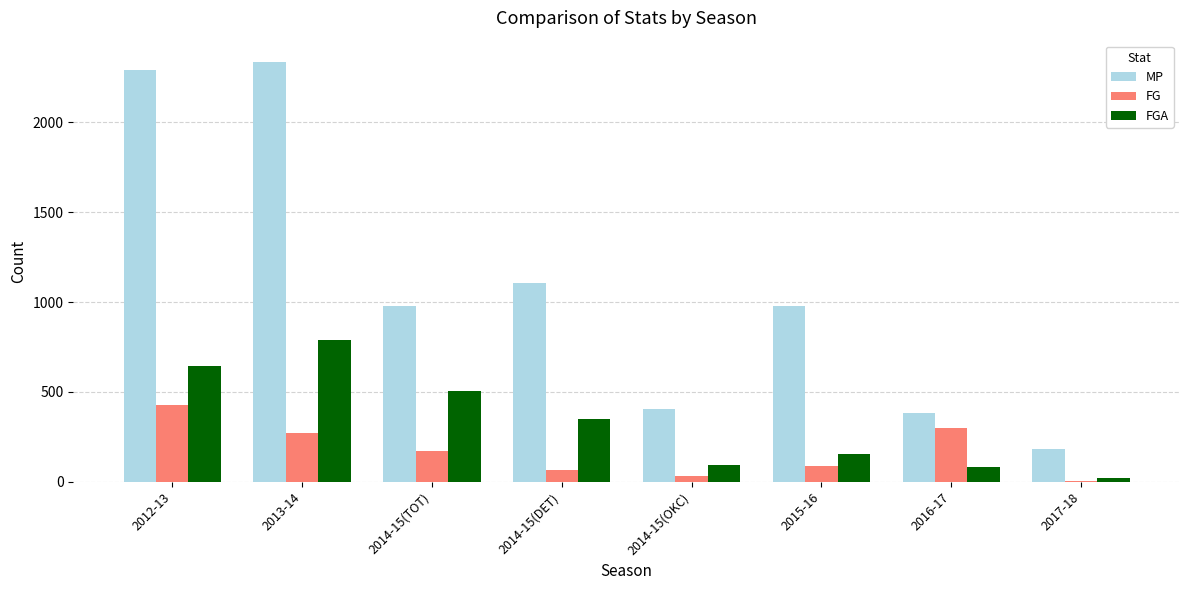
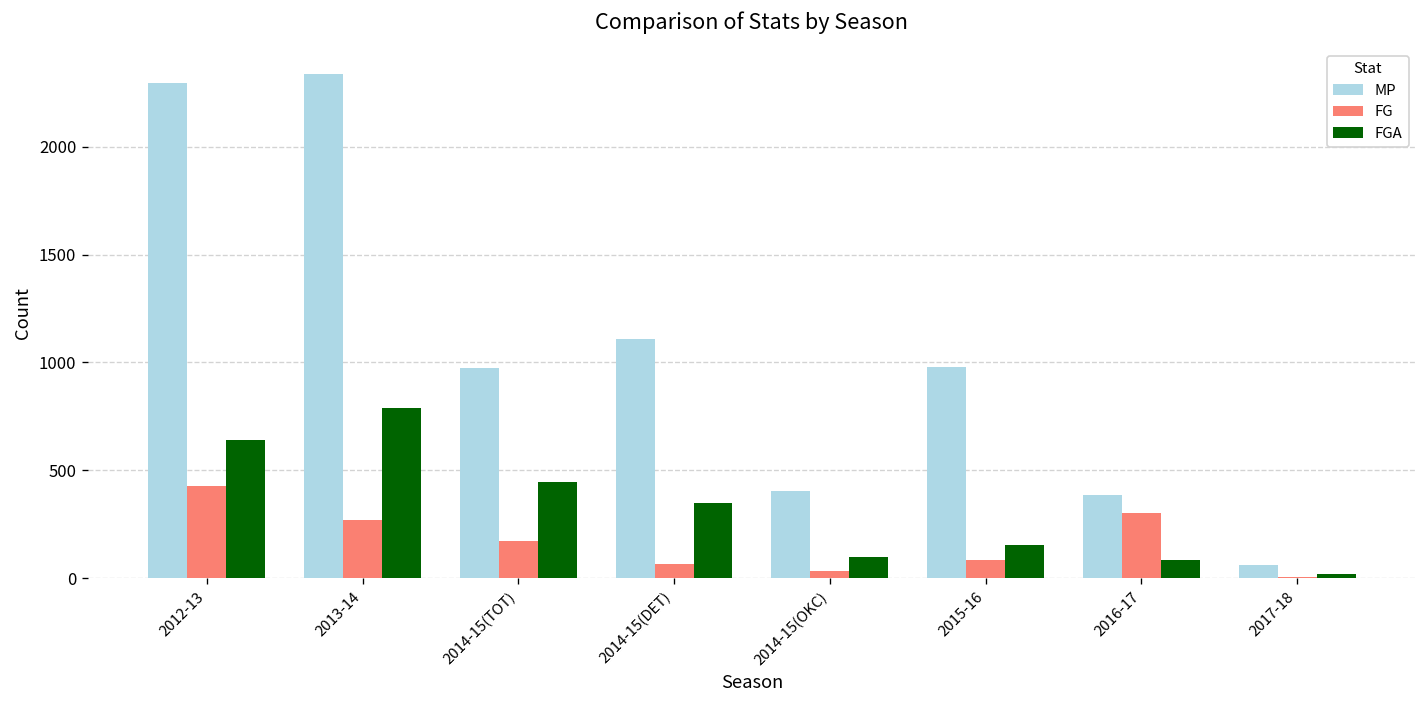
FGA, 2014-15(TOT): 500 -> 450
MP, 2017-18: 180 -> 60
